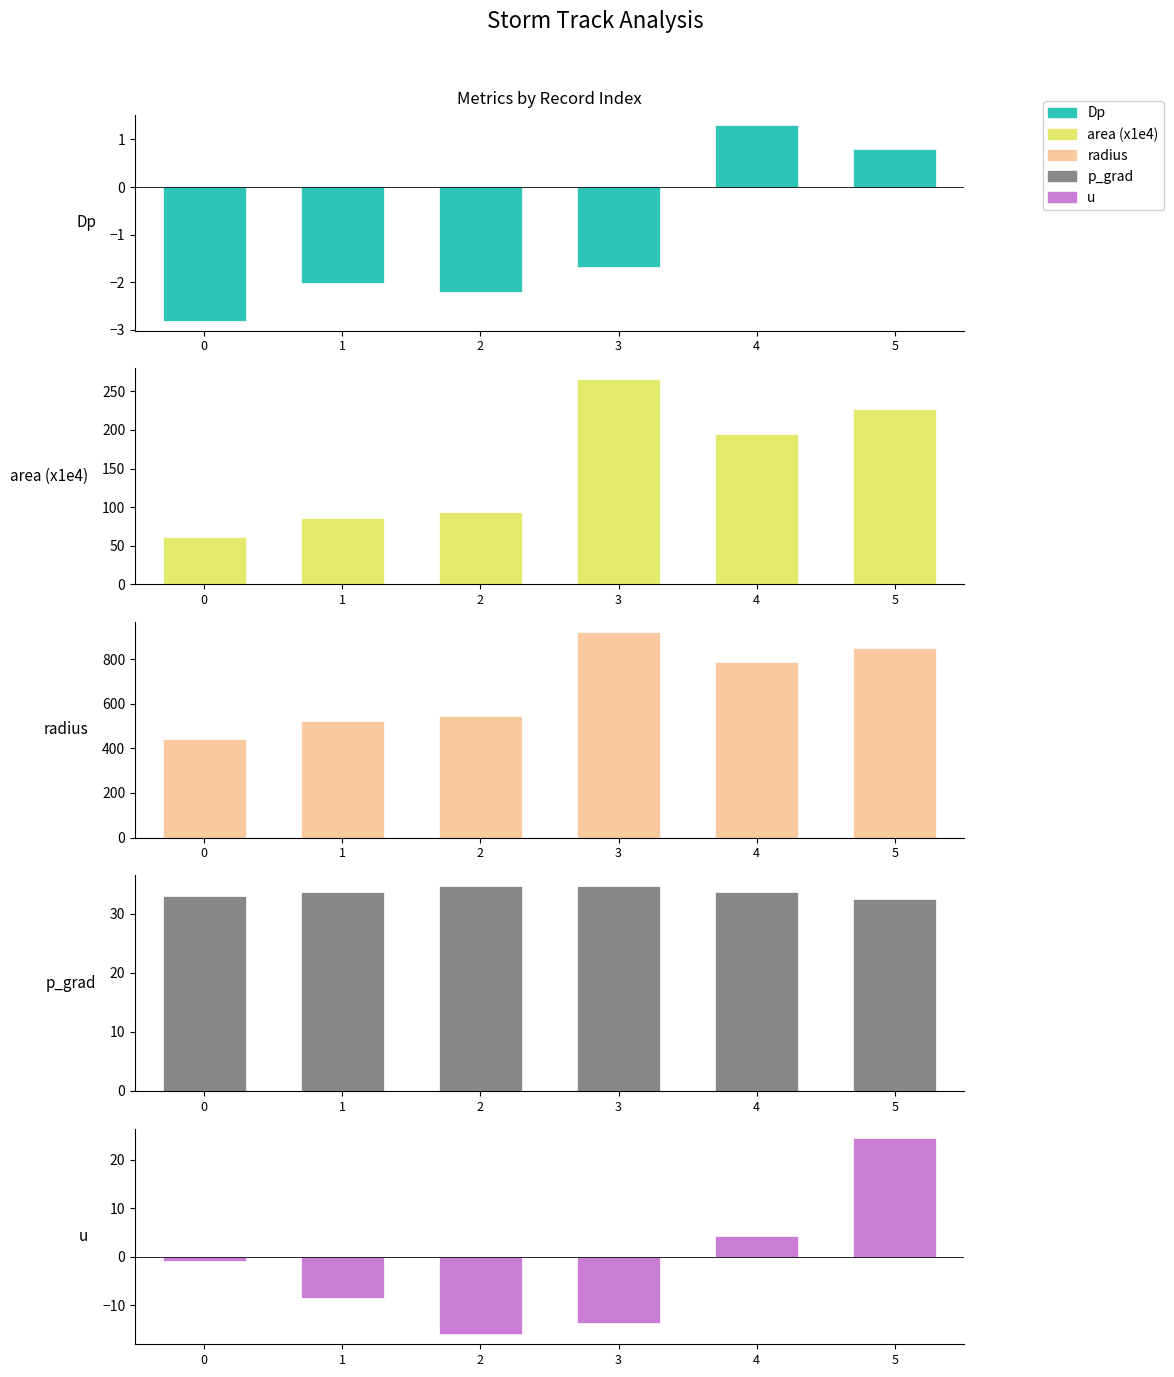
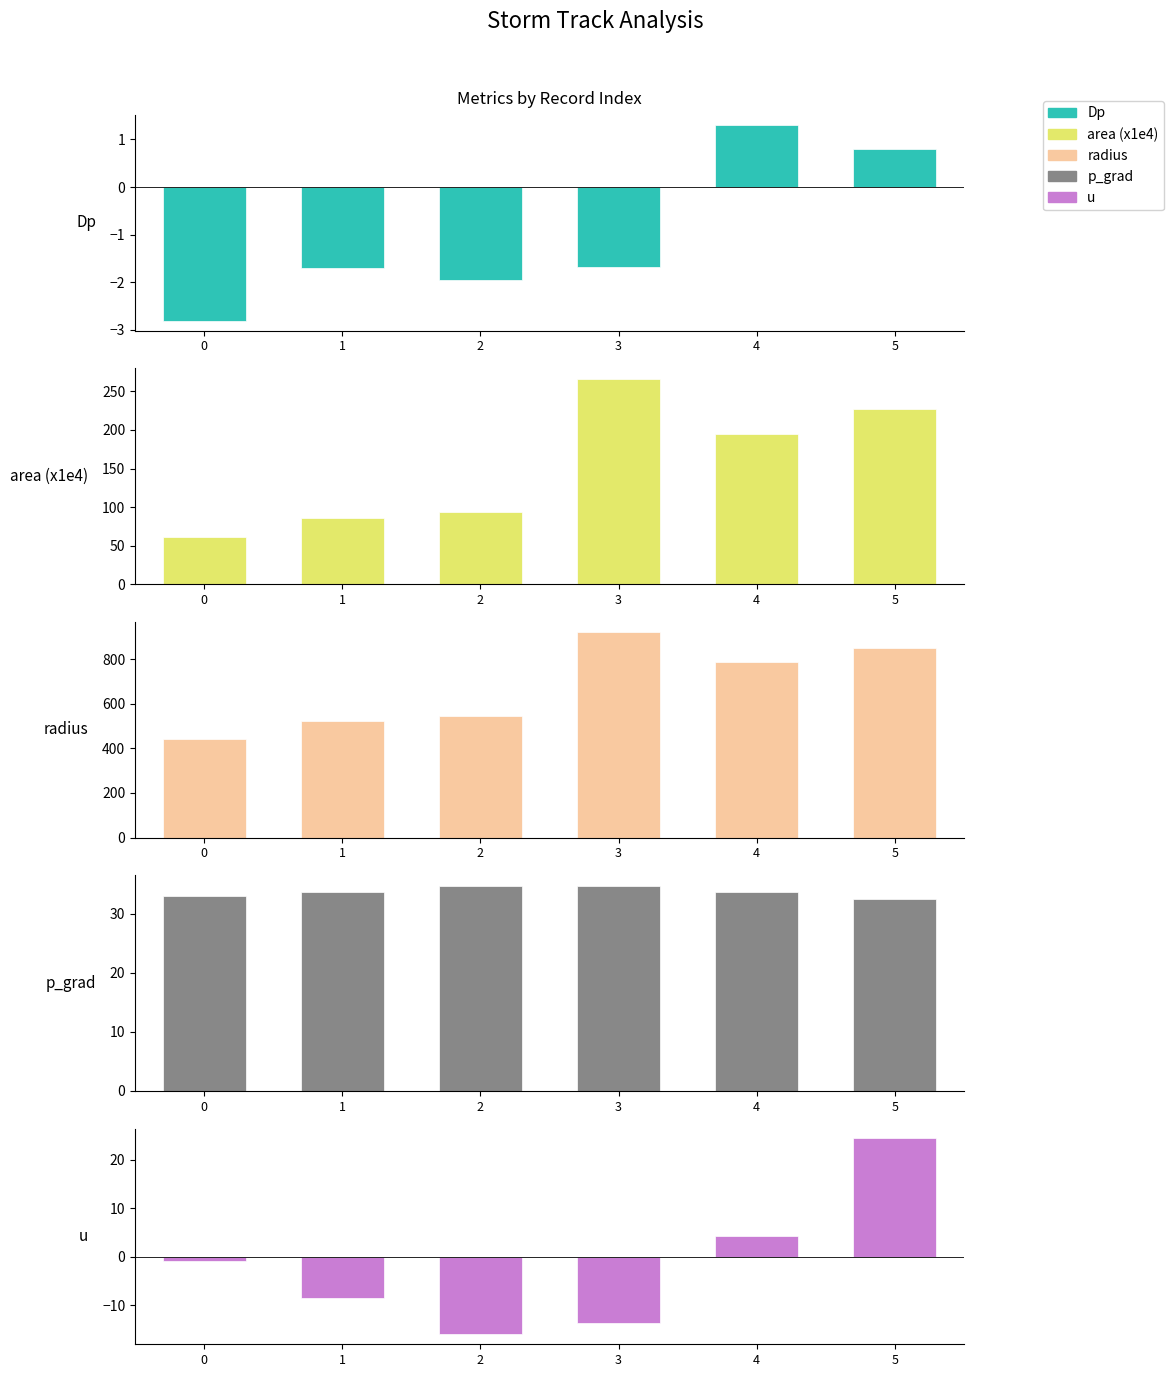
Metrics by Record Index, 1: -2.0 -> -1.7
Metrics by Record Index, 2: -2.2 -> -2.0
